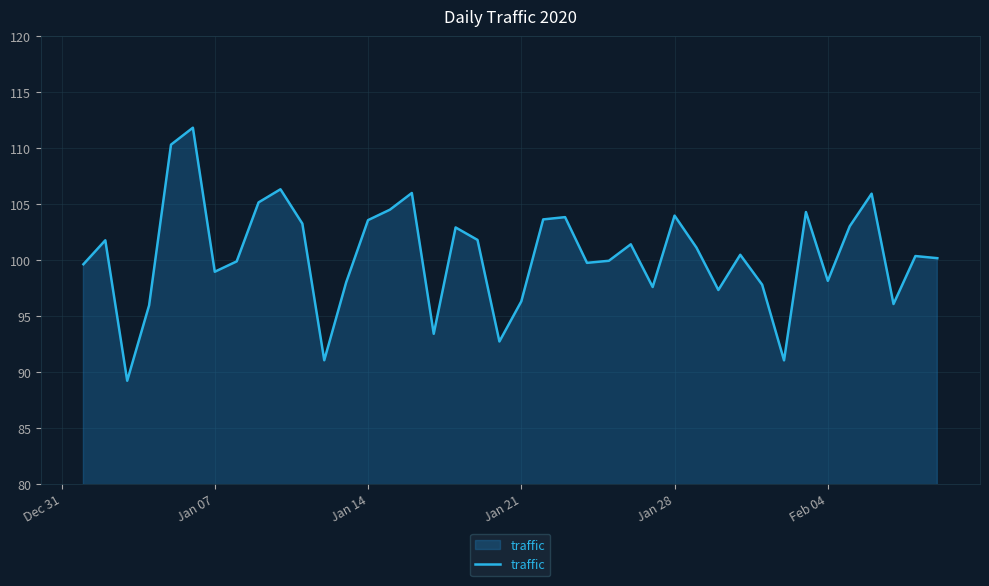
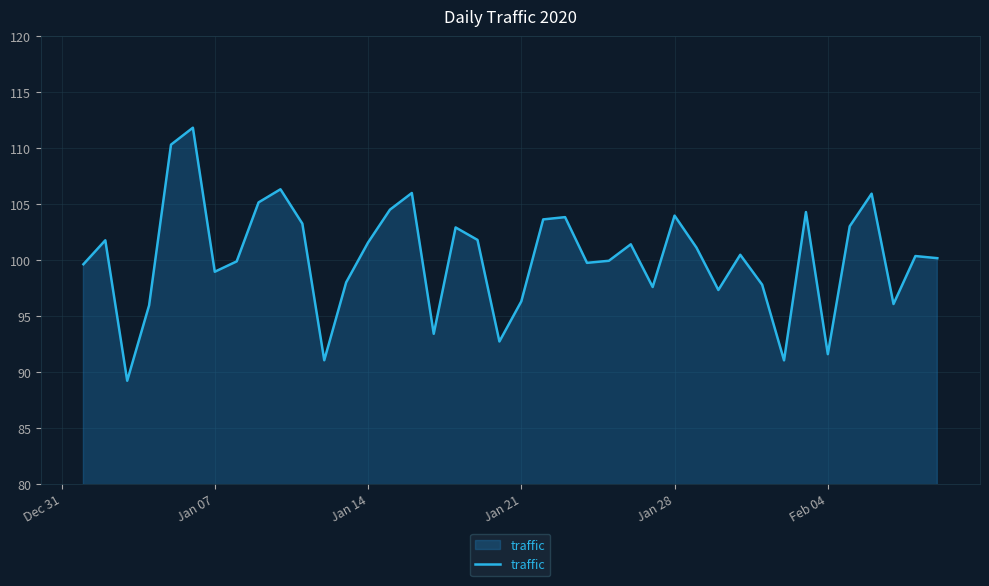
Jan 14: 103.6 -> 101.5
Feb 04: 98.1 -> 91.6
